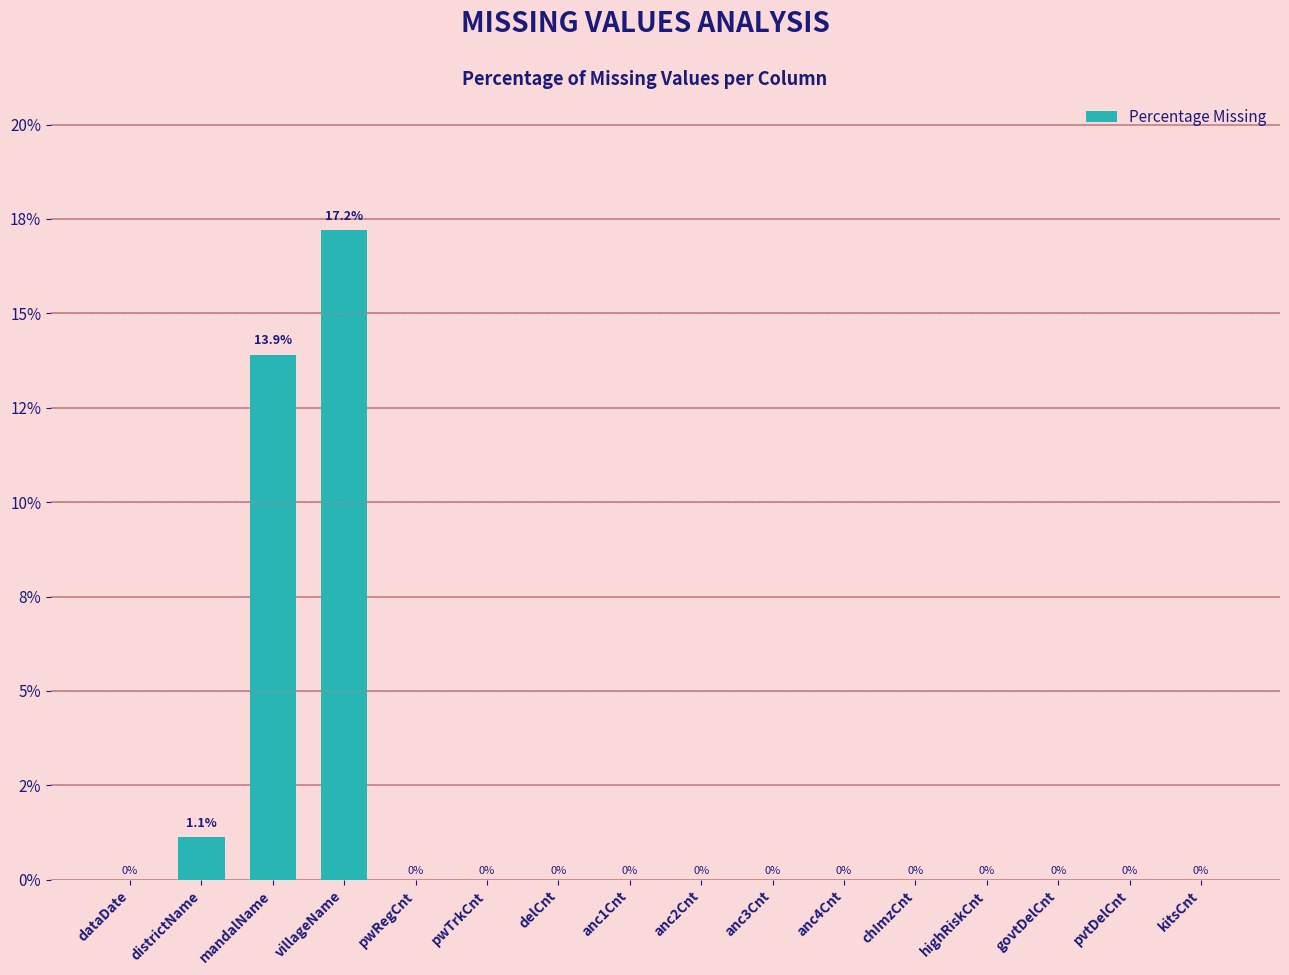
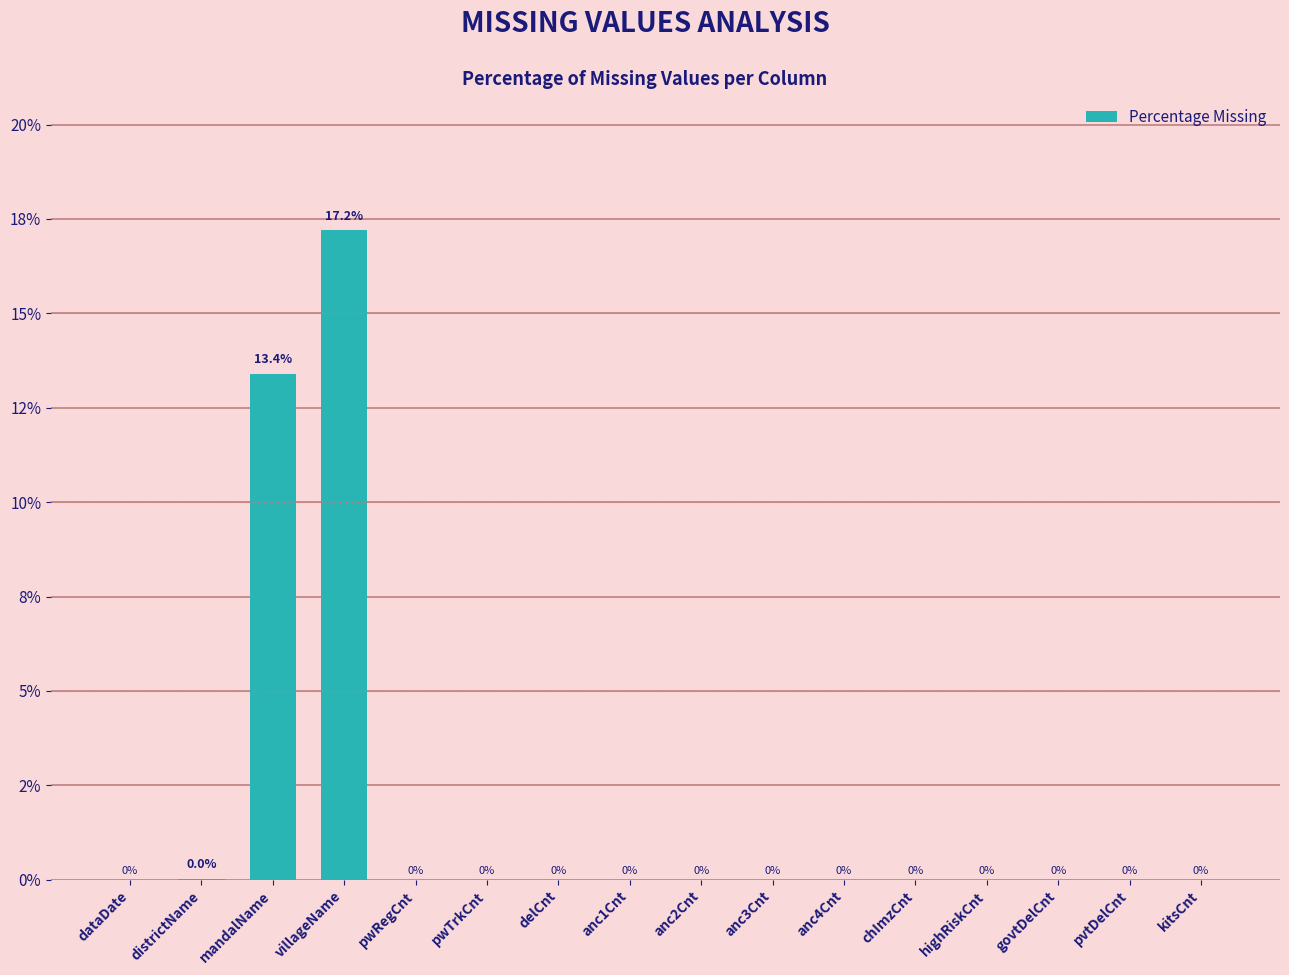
districtName: 1.1% -> 0.0%
mandalName: 13.9% -> 13.4%
